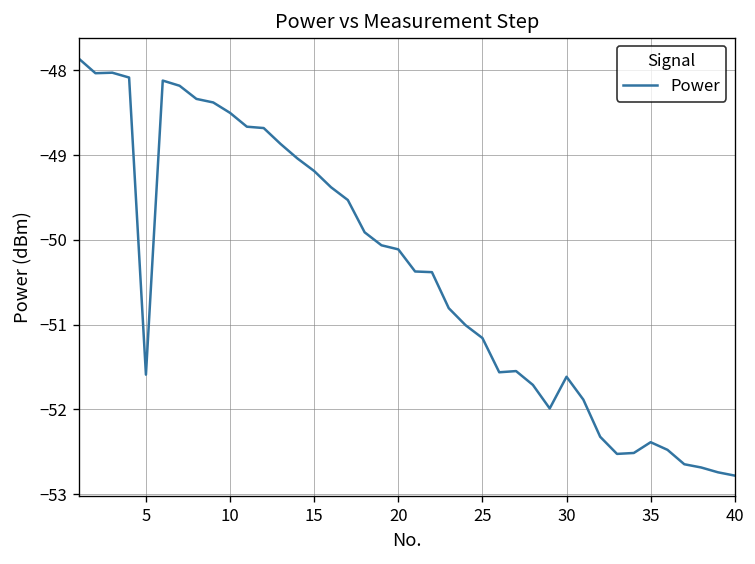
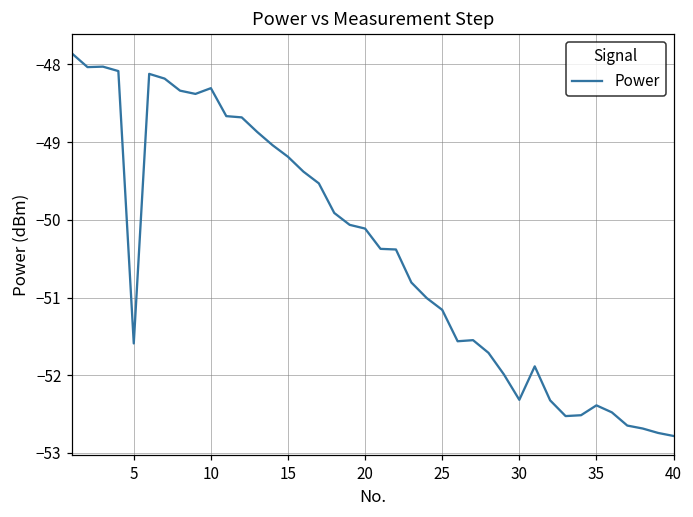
10: -48.5 -> -48.3
30: -51.6 -> -52.3
